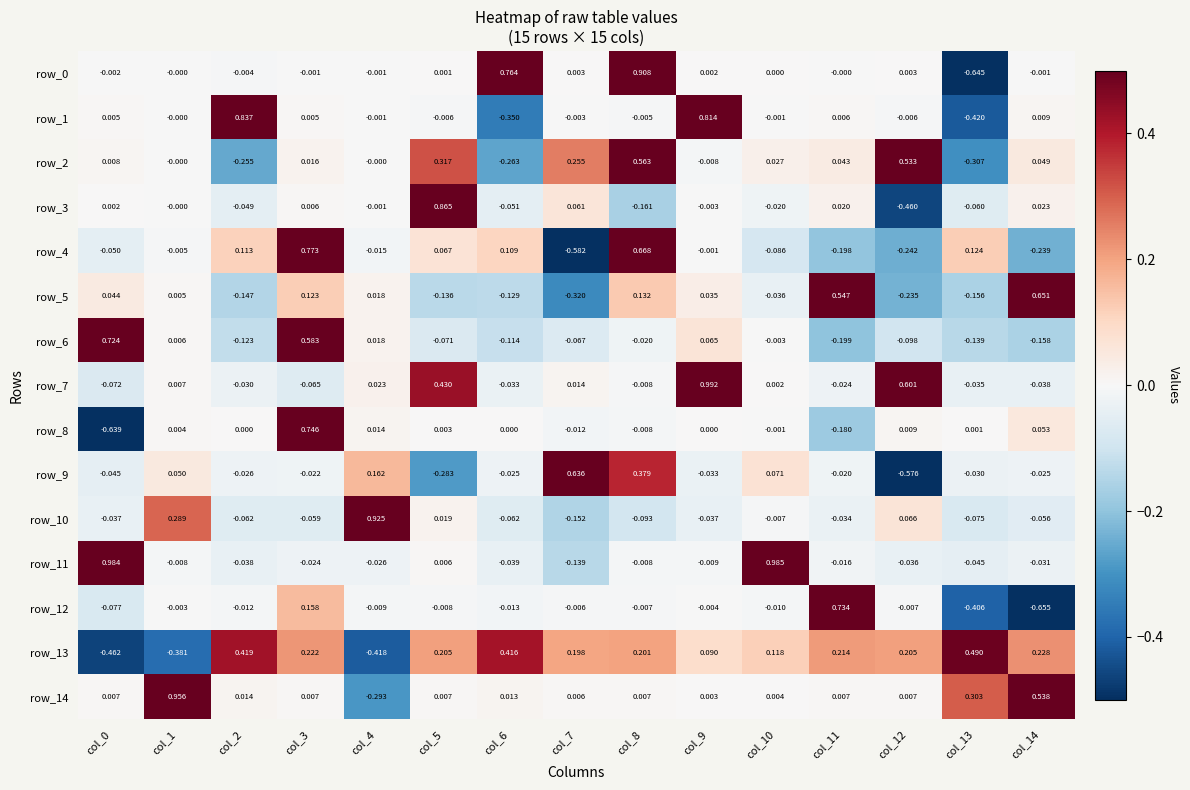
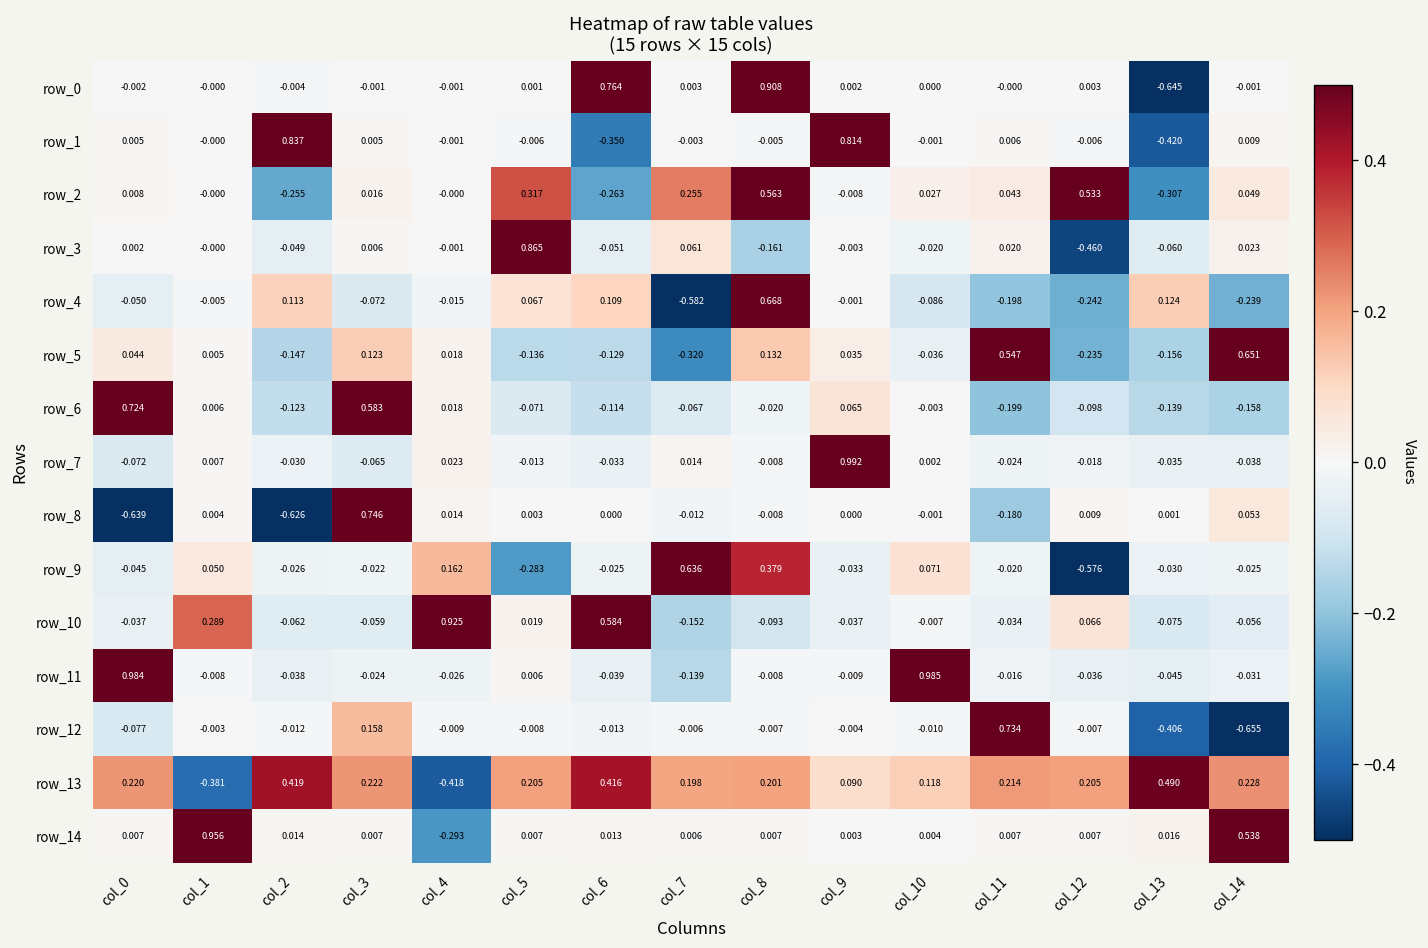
row_4, col_3: 0.773 -> -0.072
row_7, col_5: 0.430 -> -0.013
row_7, col_12: 0.601 -> -0.018
row_8, col_2: 0.000 -> -0.626
row_10, col_6: -0.062 -> 0.584
row_13, col_0: -0.462 -> 0.220
row_14, col_13: 0.303 -> 0.016
